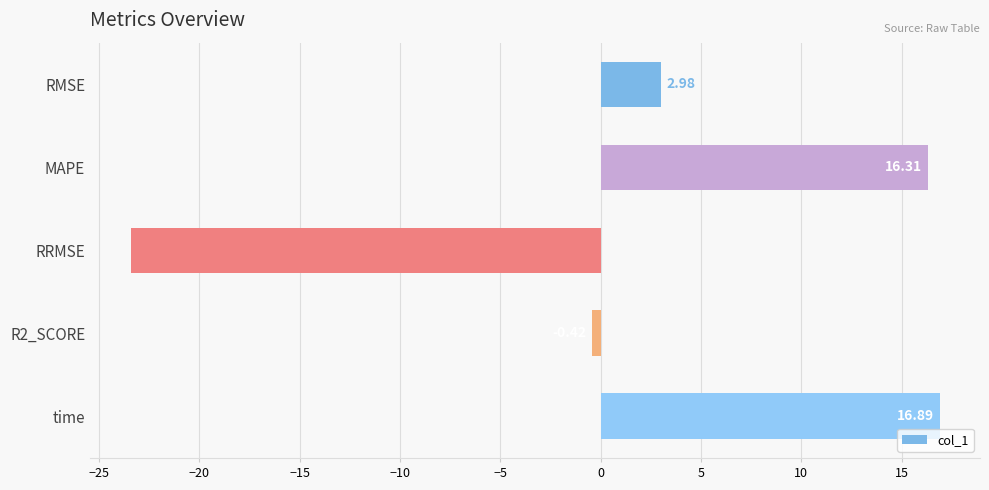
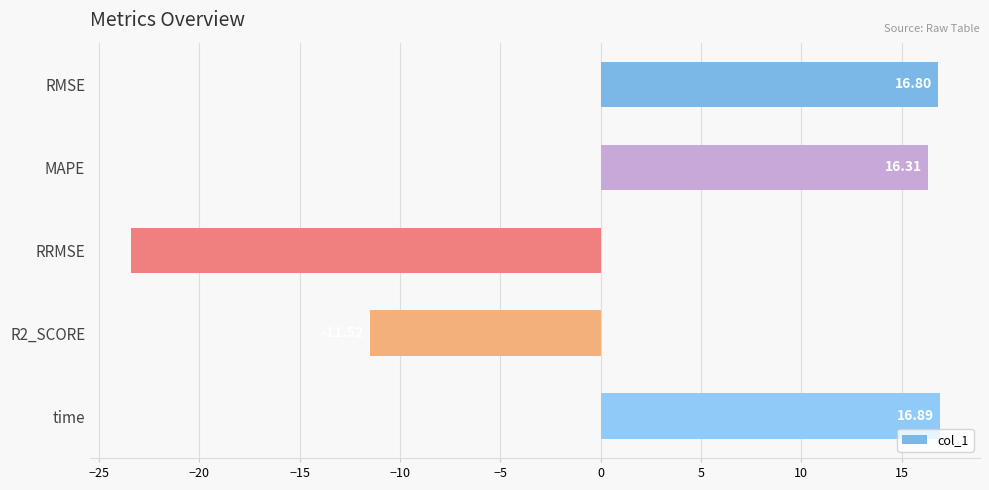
RMSE: 2.98 -> 16.80
R2_SCORE: -0.4 -> -11.5
